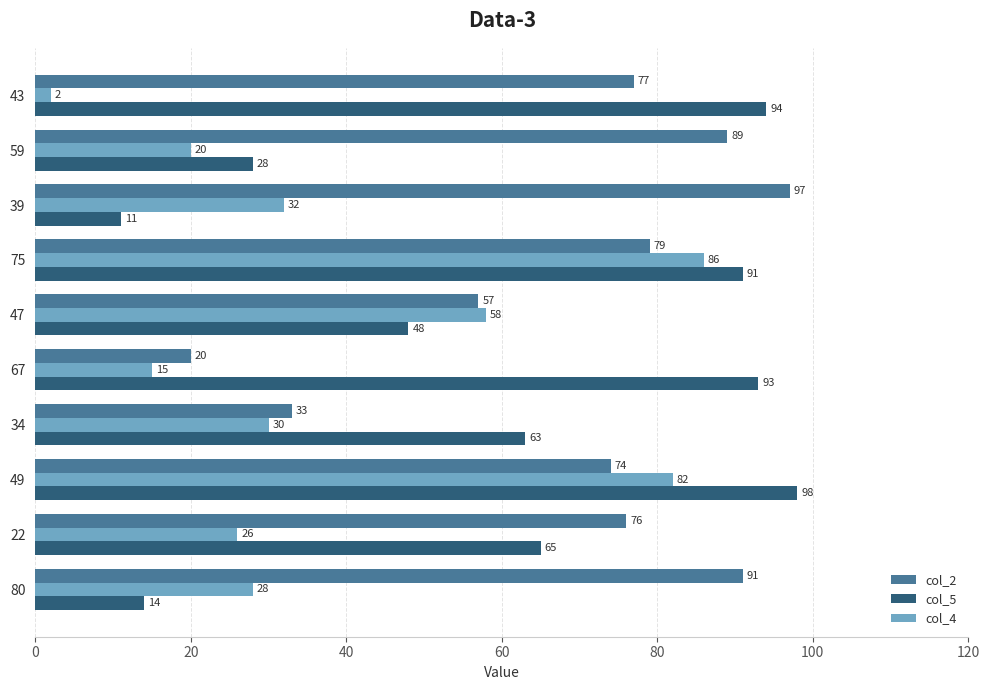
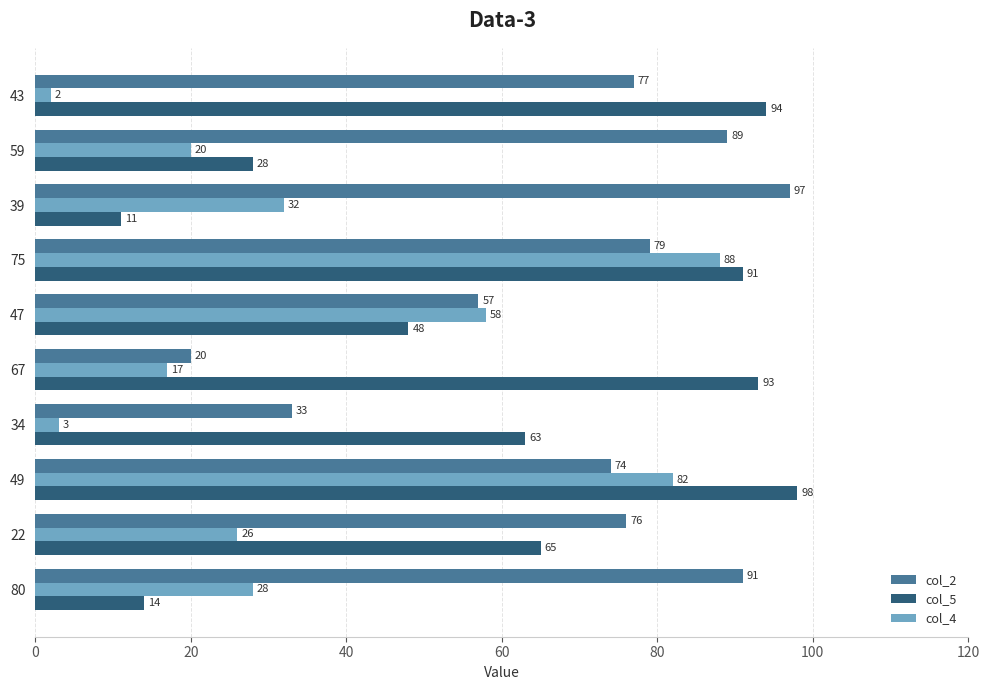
col_4, 75: 86 -> 88
col_4, 67: 15 -> 17
col_4, 34: 30 -> 3
